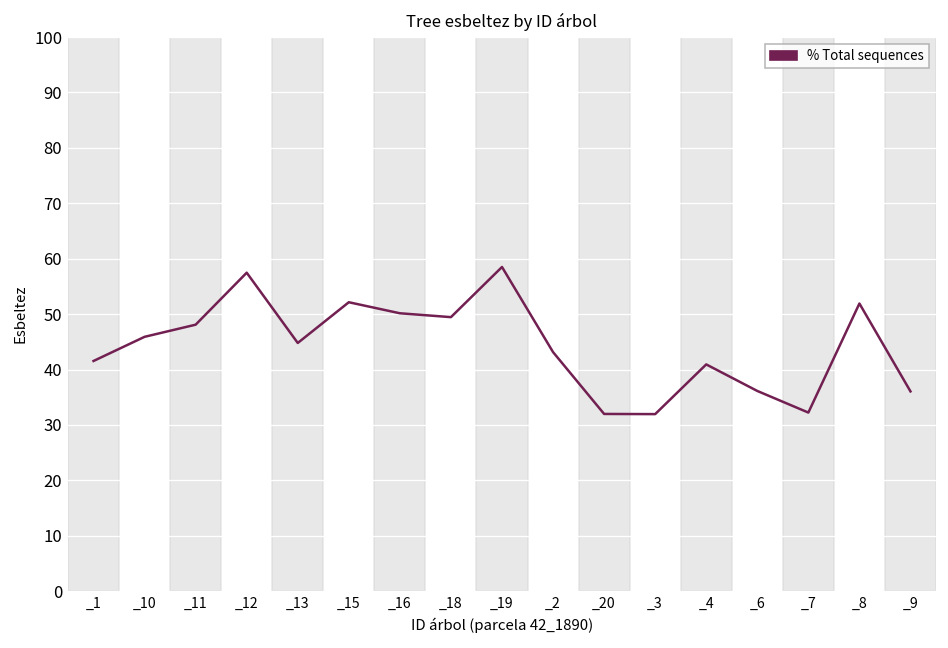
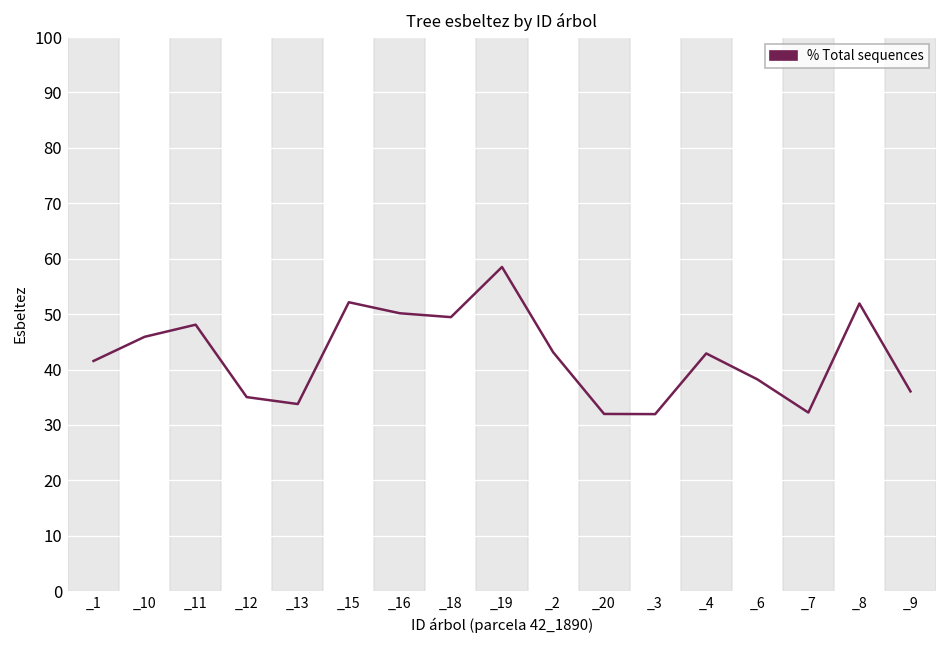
_12: 57 -> 35
_13: 45 -> 34
_4: 41 -> 43
_6: 36 -> 38
